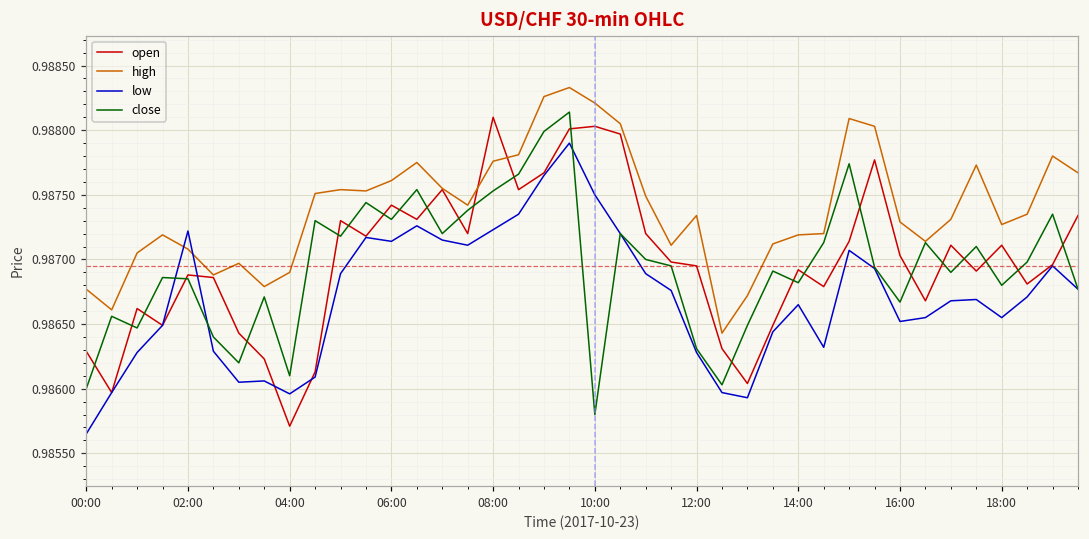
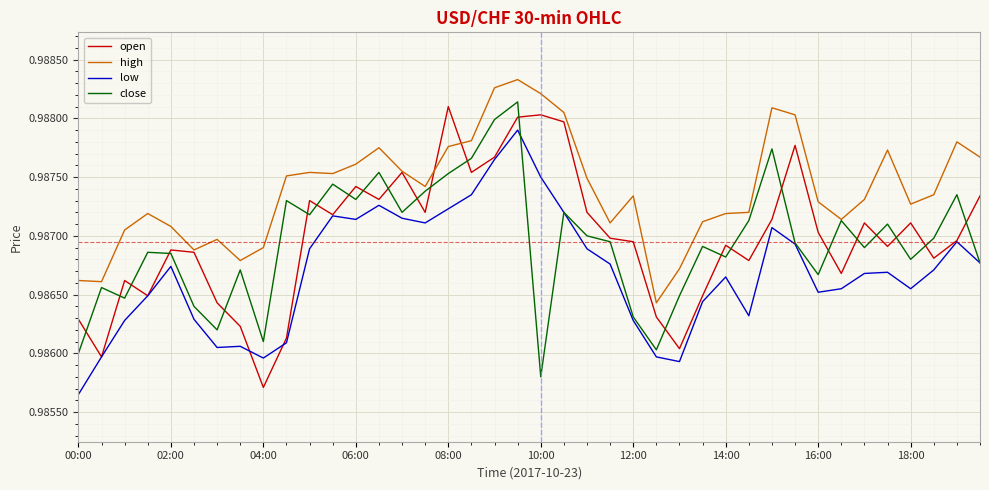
high, 00:00: 0.98677 -> 0.98662
low, 02:00: 0.98722 -> 0.98674
